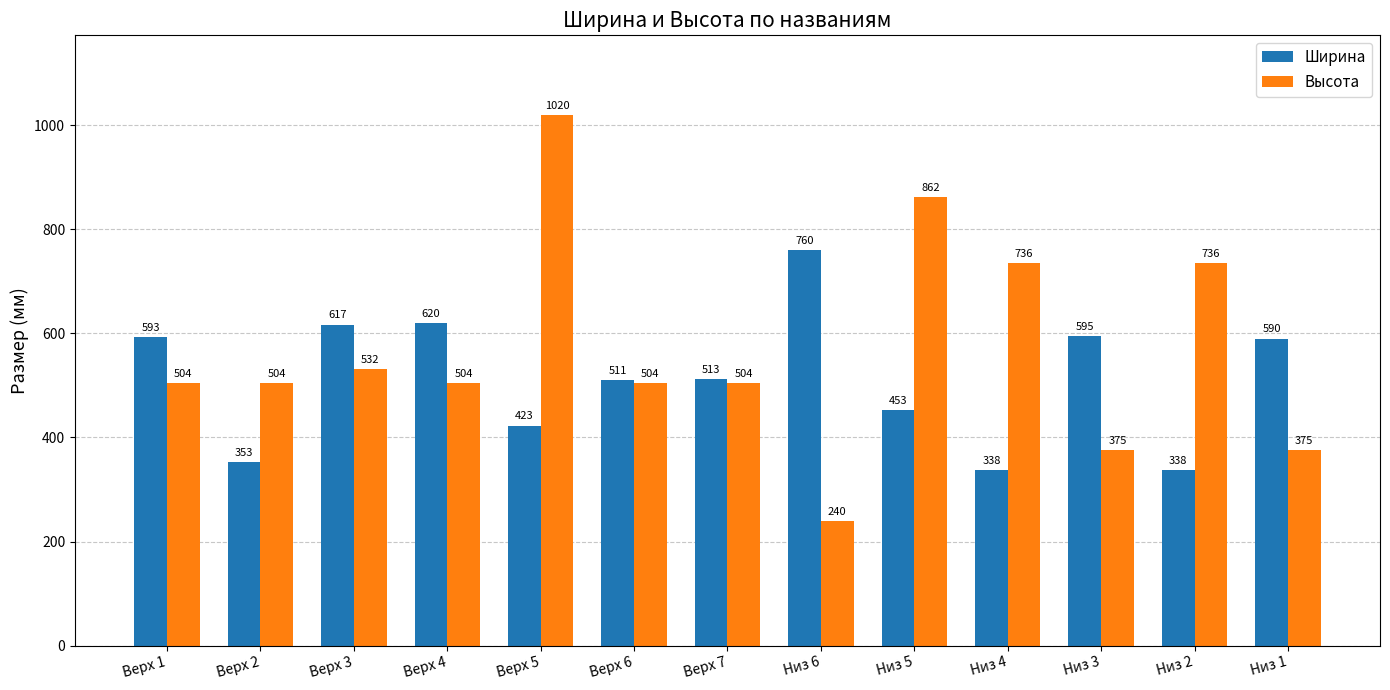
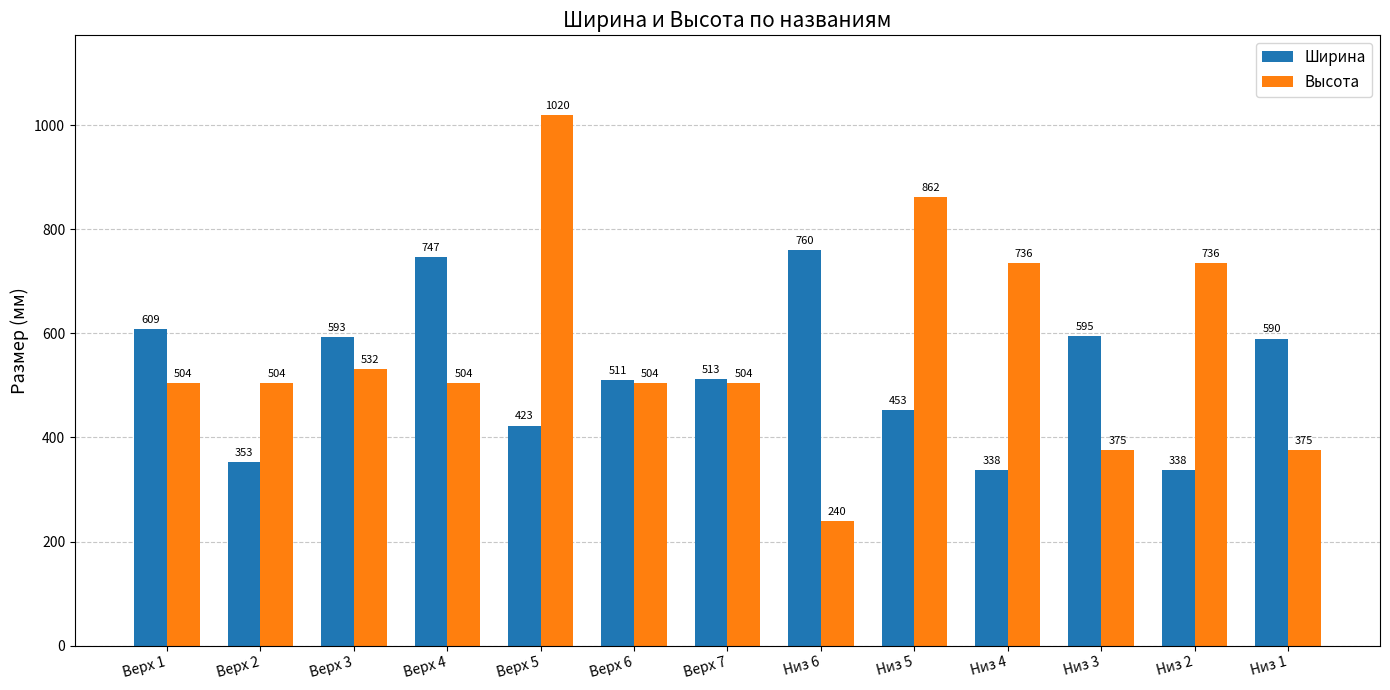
Ширина, Верх 1: 593 -> 609
Ширина, Верх 3: 617 -> 593
Ширина, Верх 4: 620 -> 747
